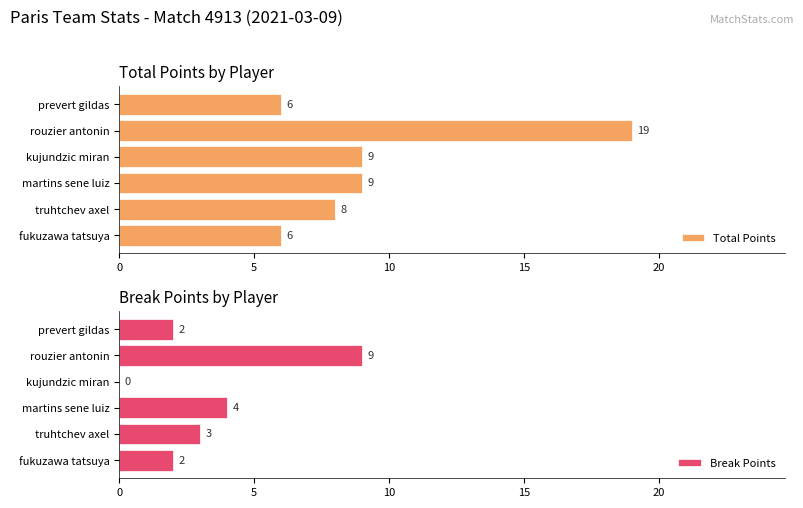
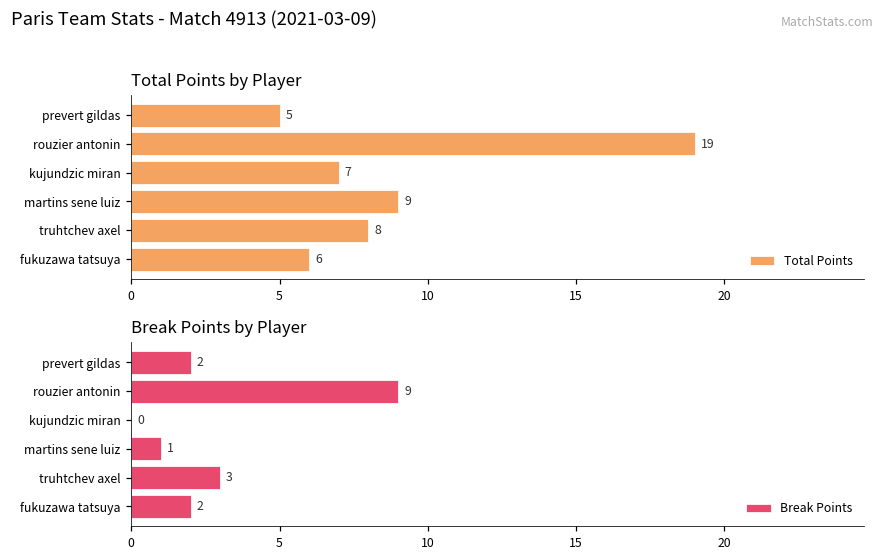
Total Points by Player, prevert gildas: 6 -> 5
Total Points by Player, kujundzic miran: 9 -> 7
Break Points by Player, martins sene luiz: 4 -> 1
